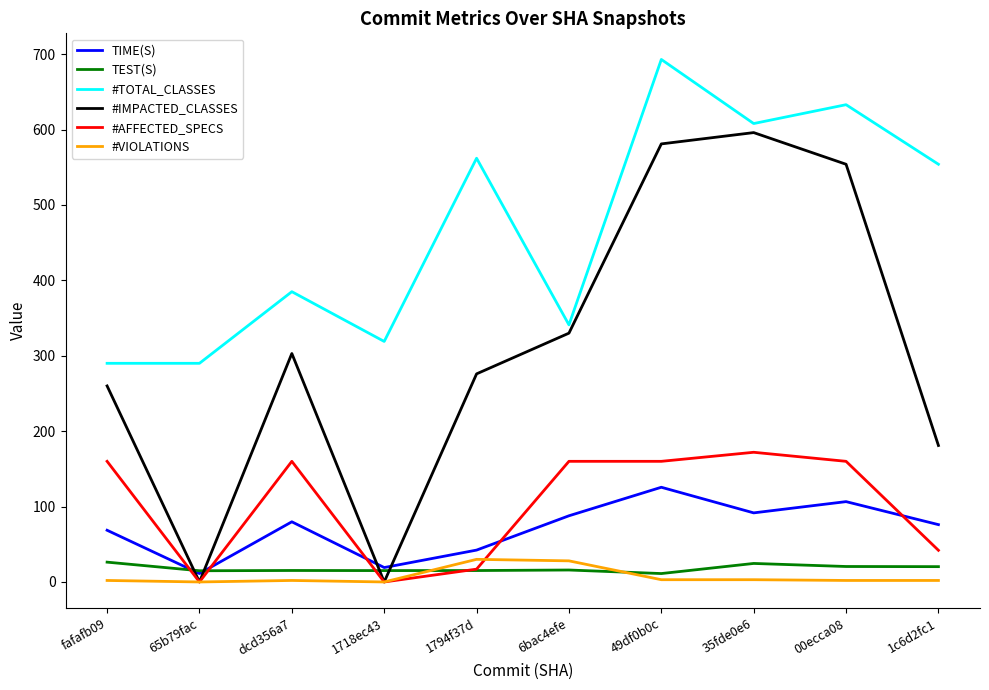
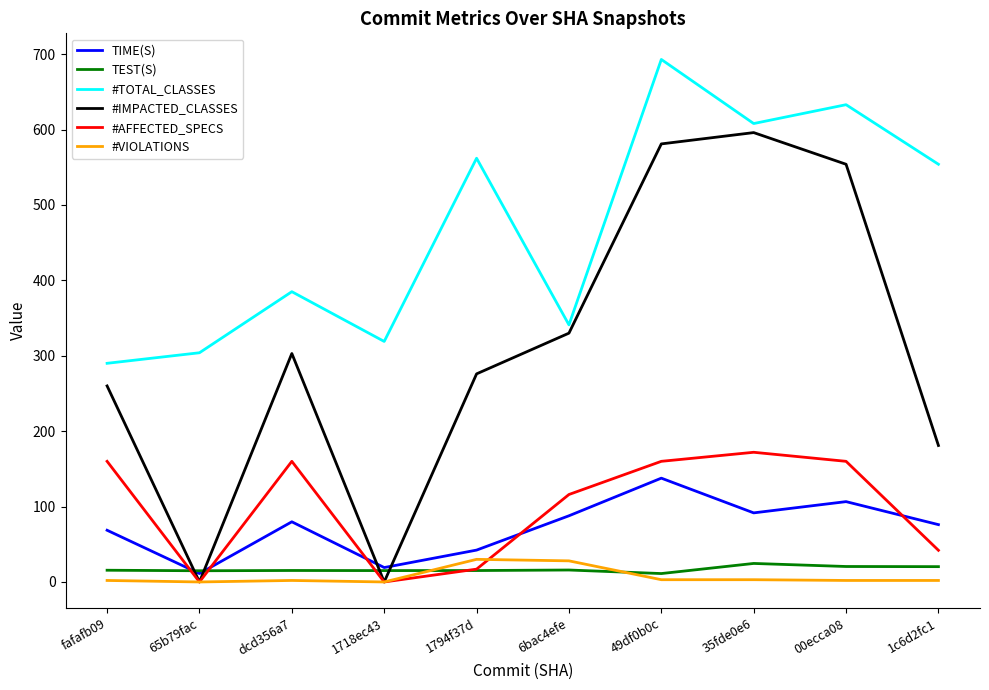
TEST(S), fafafb09: 30 -> 20
#TOTAL_CLASSES, 65b79fac: 290 -> 300
#AFFECTED_SPECS, 6bac4efe: 160 -> 120
TIME(S), 49df0b0c: 130 -> 140
